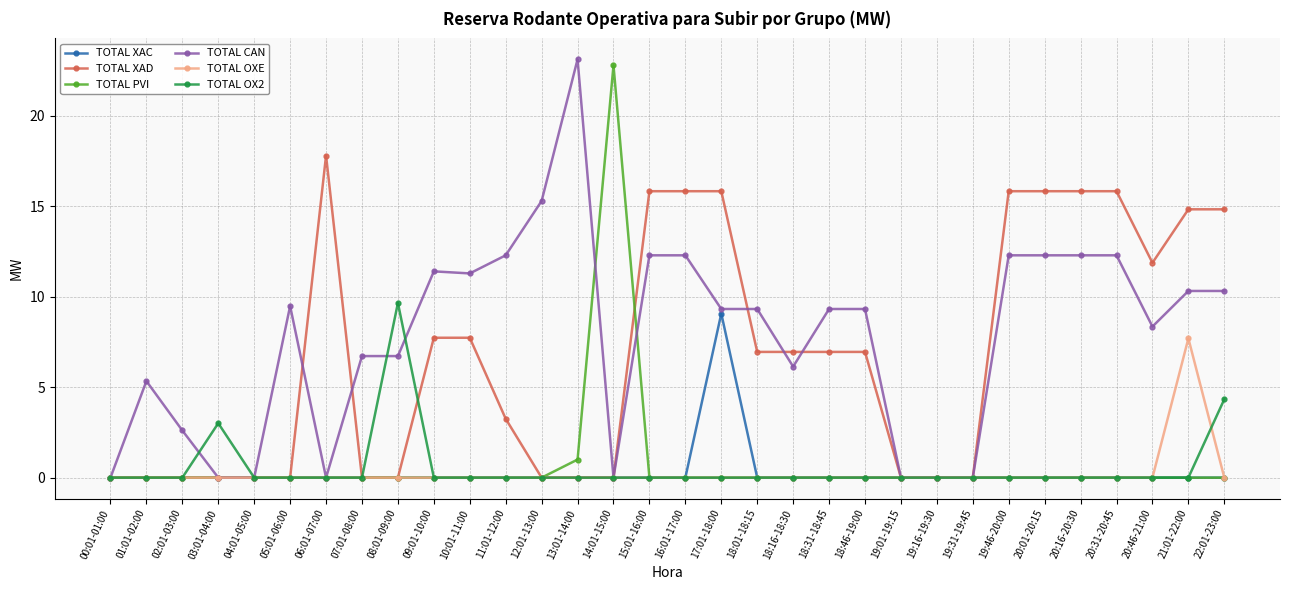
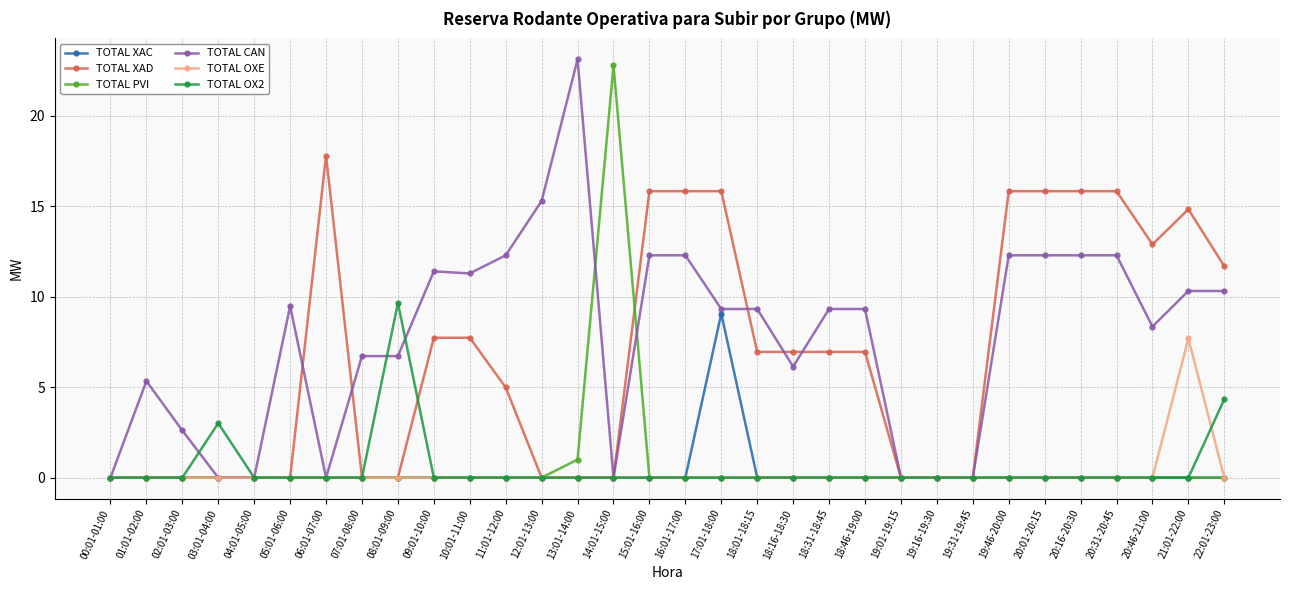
TOTAL XAD, 11:01-12:00: 3.3 -> 5.0
TOTAL XAD, 20:46-21:00: 11.9 -> 12.9
TOTAL XAD, 22:01-23:00: 14.8 -> 11.7
